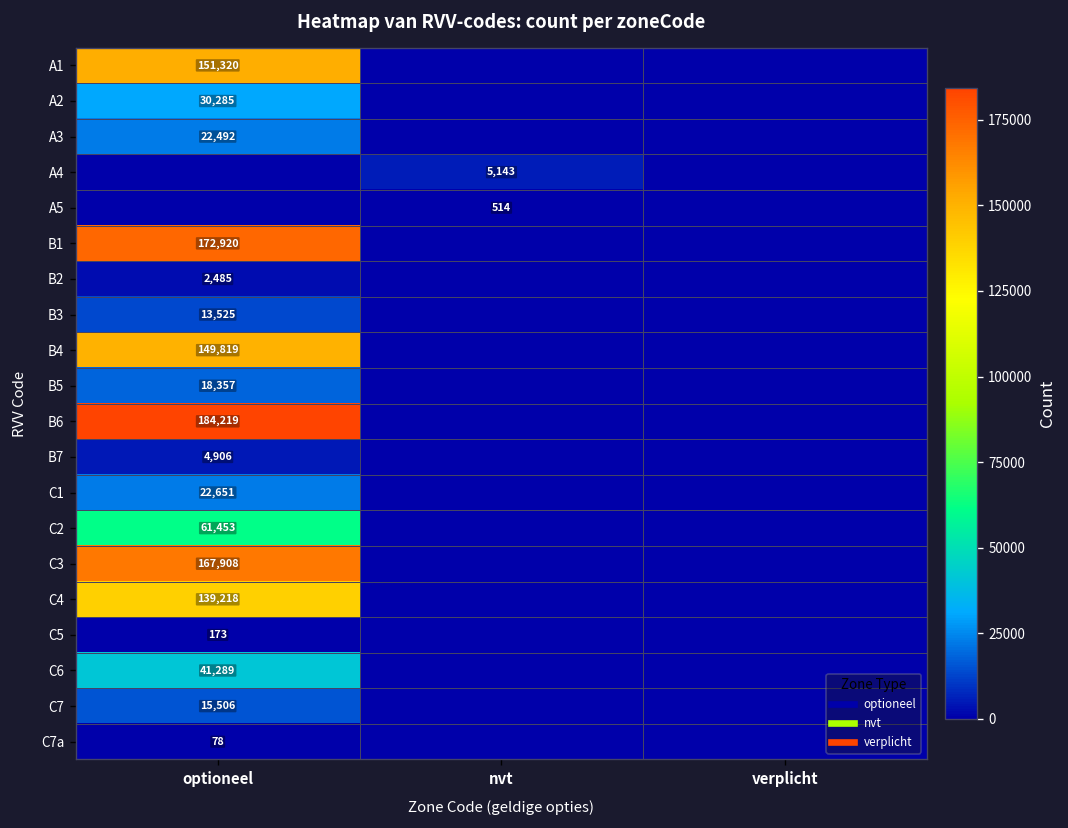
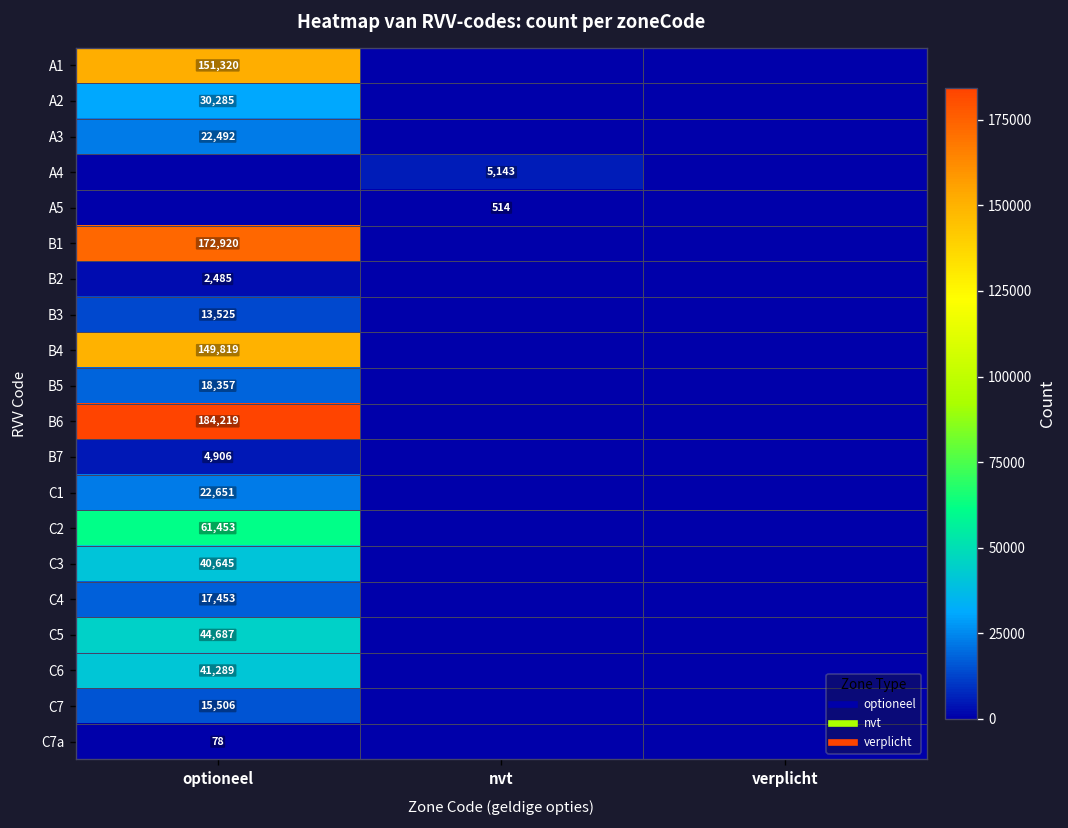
C3, optioneel: 167,908 -> 40,645
C4, optioneel: 139,218 -> 17,453
C5, optioneel: 173 -> 44,687
